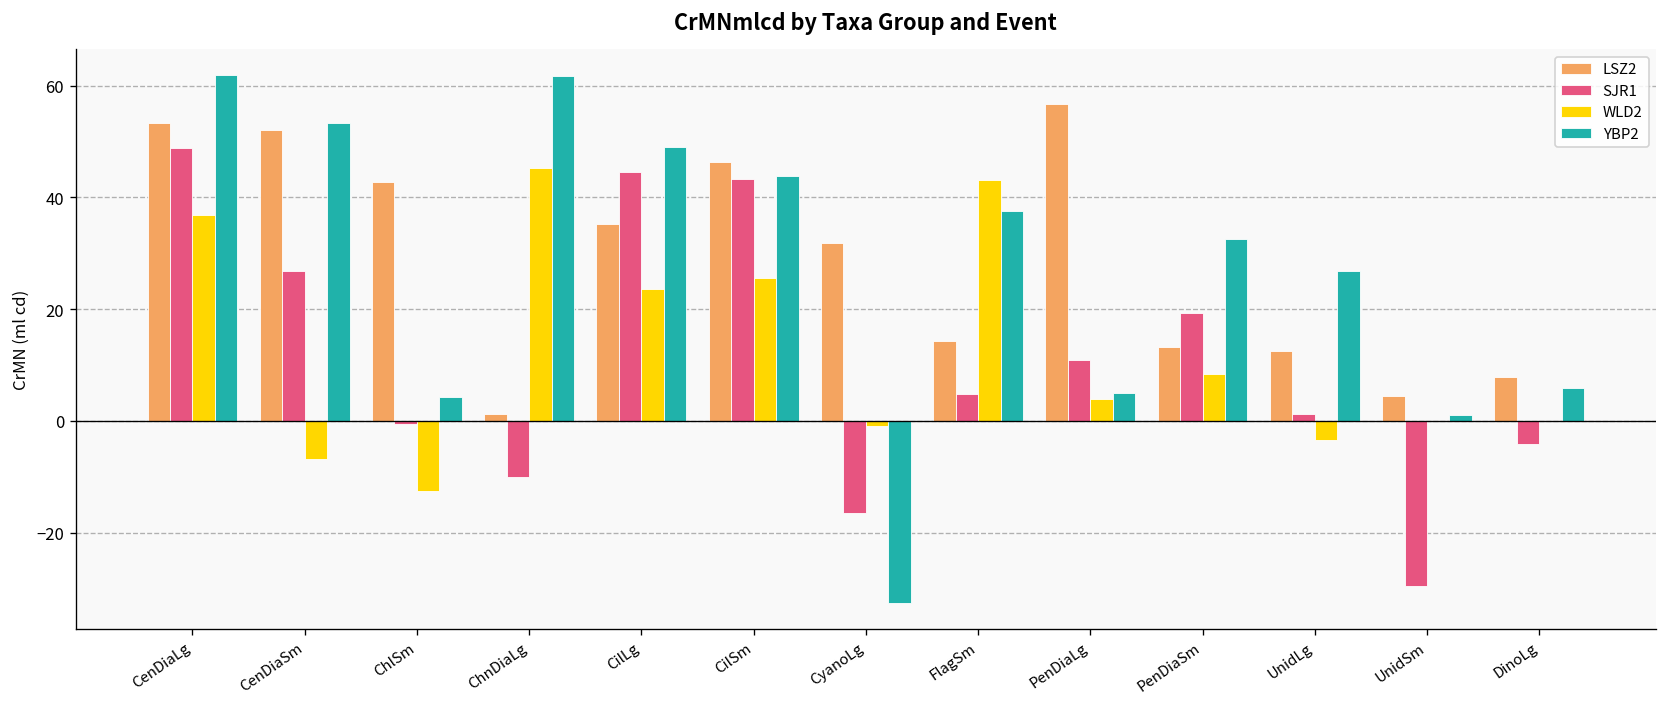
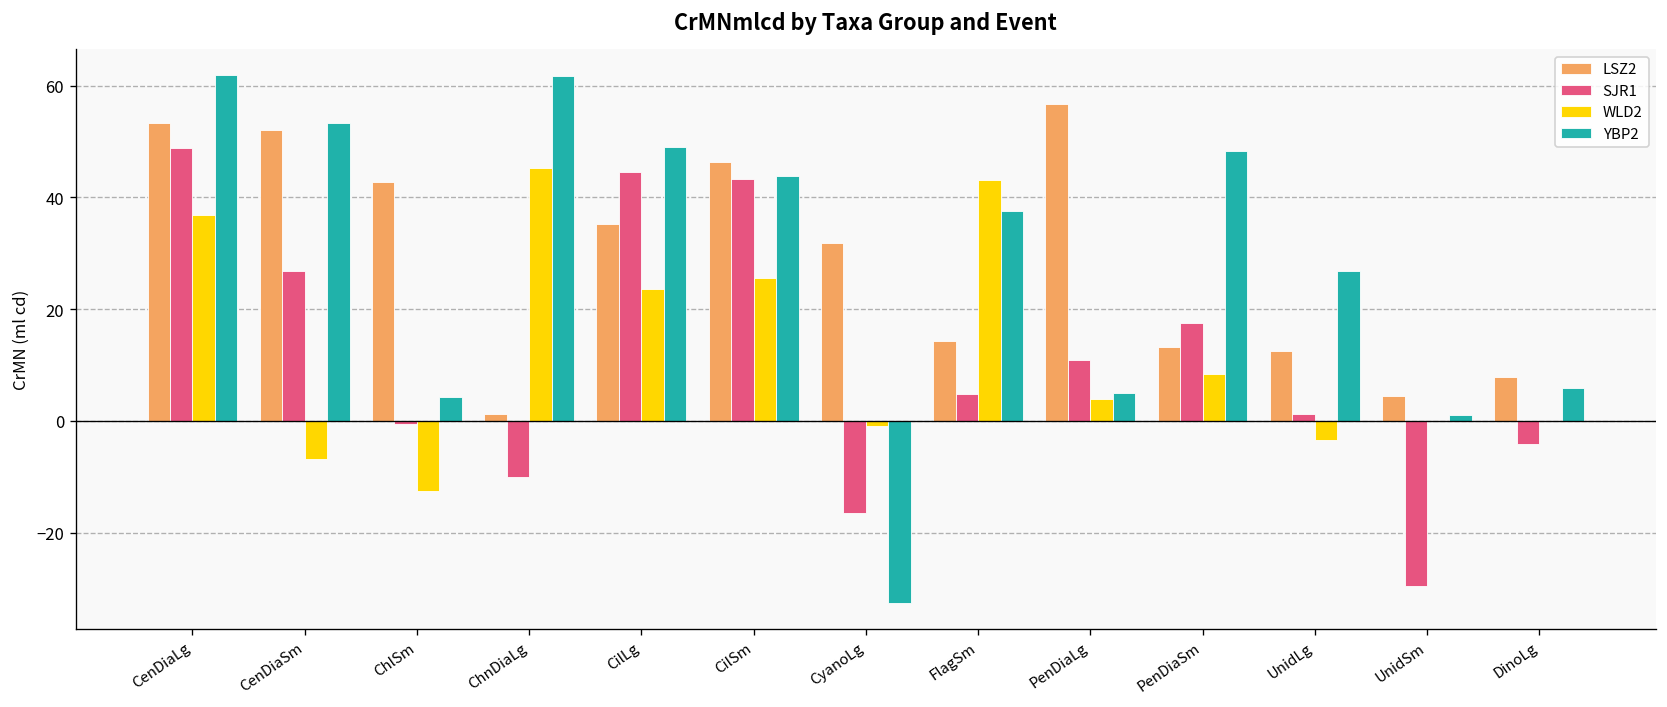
SJR1, PenDiaSm: 19 -> 18
YBP2, PenDiaSm: 33 -> 48
